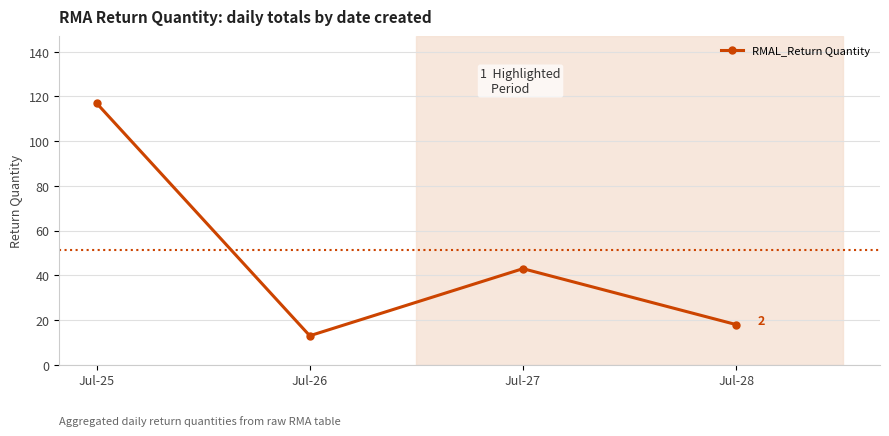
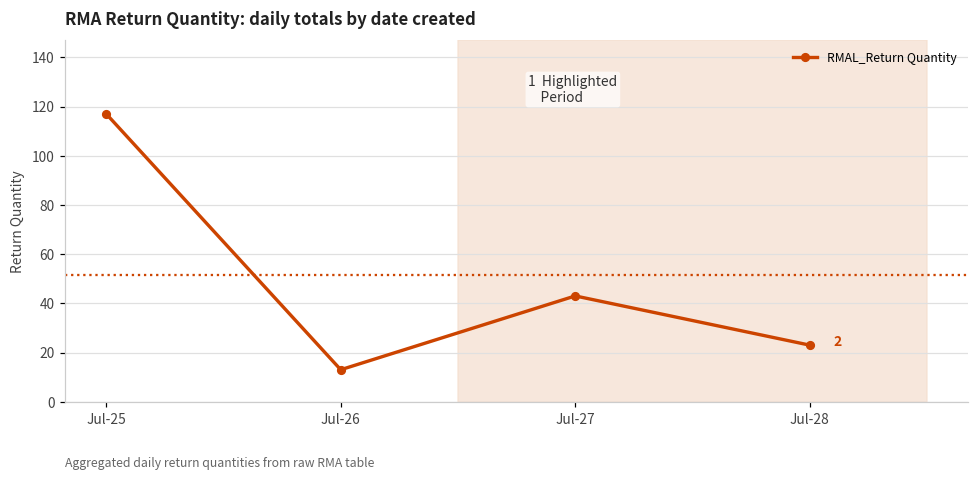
Jul-28: 18 -> 23
